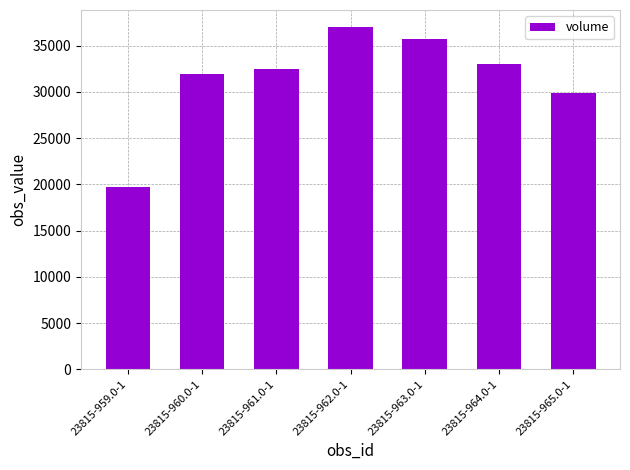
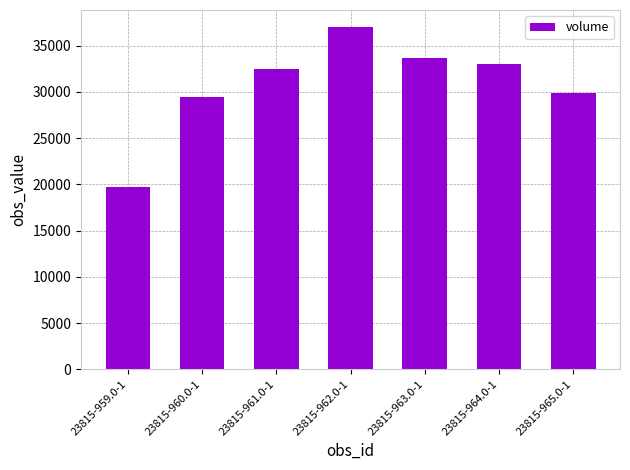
23815-960.0-1: 32000 -> 29000
23815-963.0-1: 36000 -> 34000
